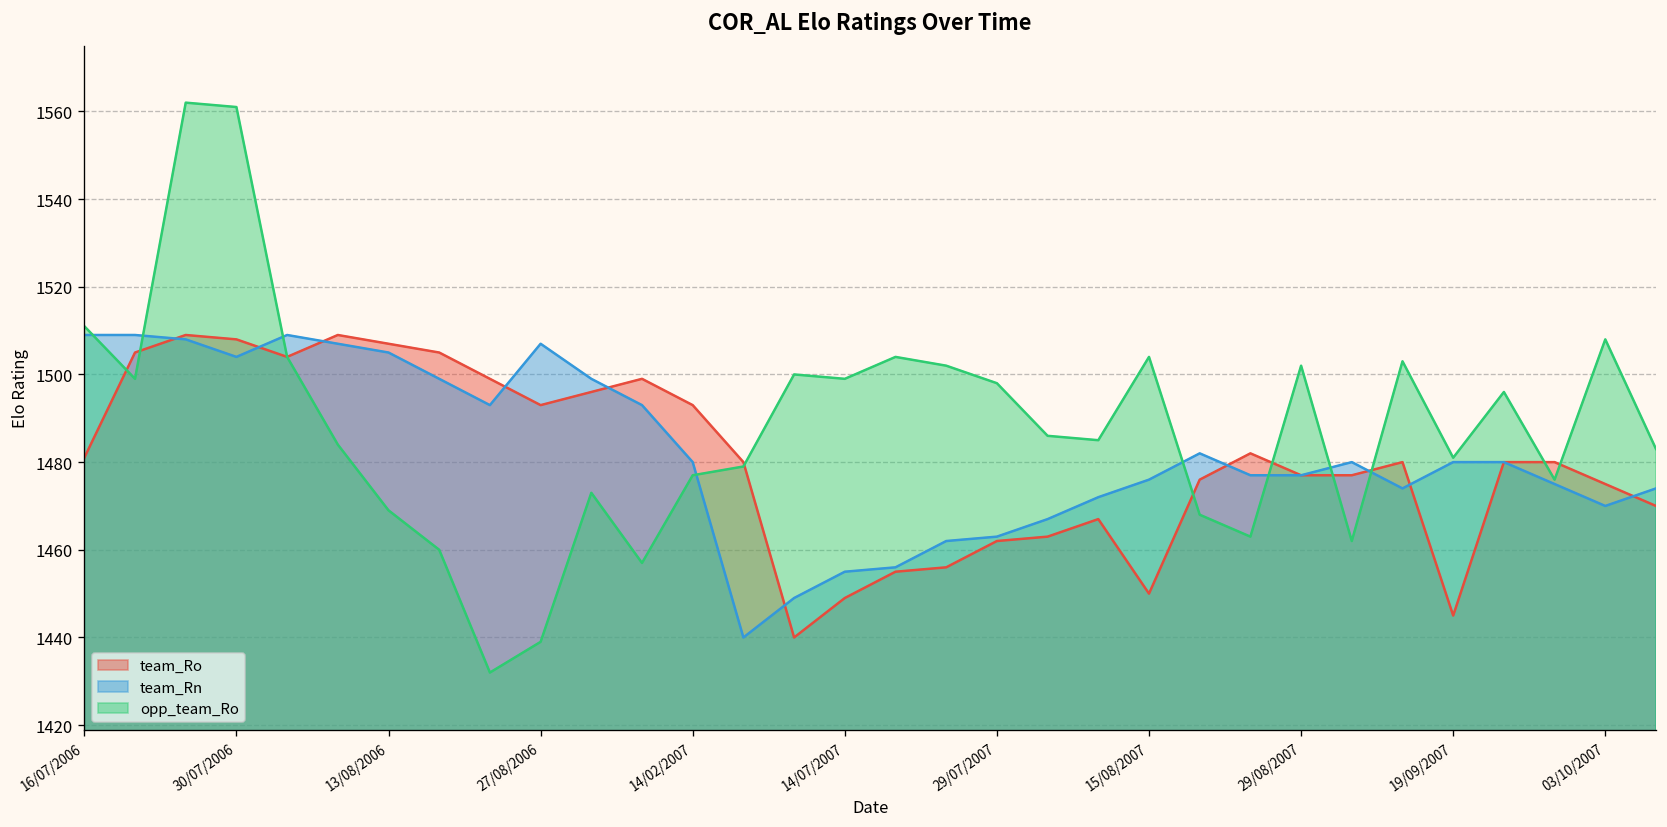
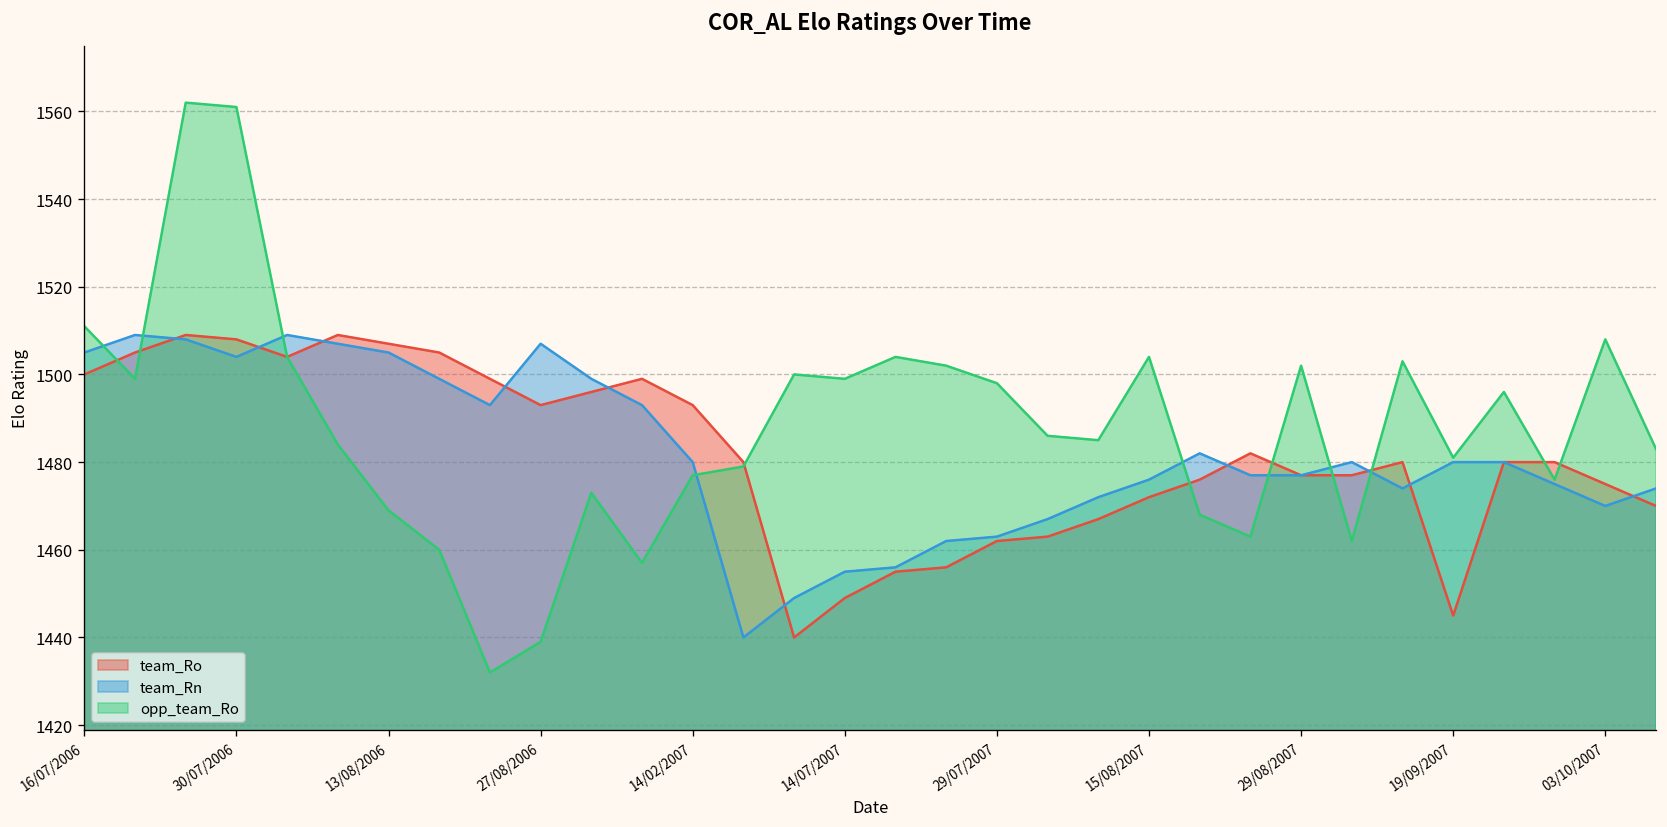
team_Ro, 16/07/2006: 1481 -> 1500
team_Rn, 16/07/2006: 1509 -> 1505
team_Ro, 15/08/2007: 1450 -> 1472
